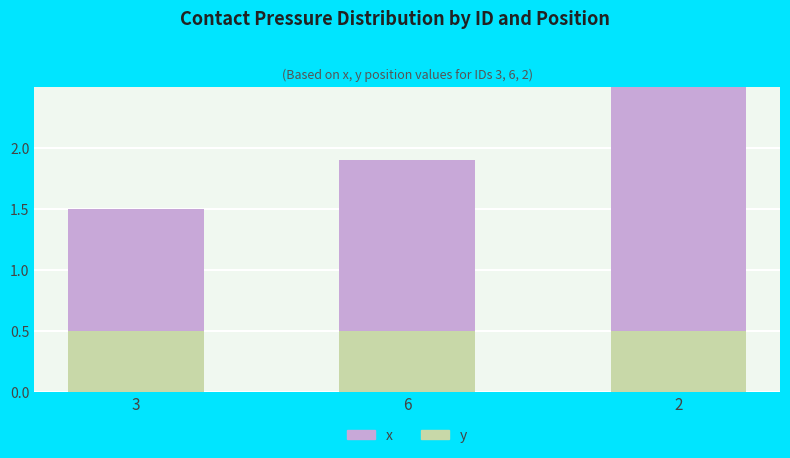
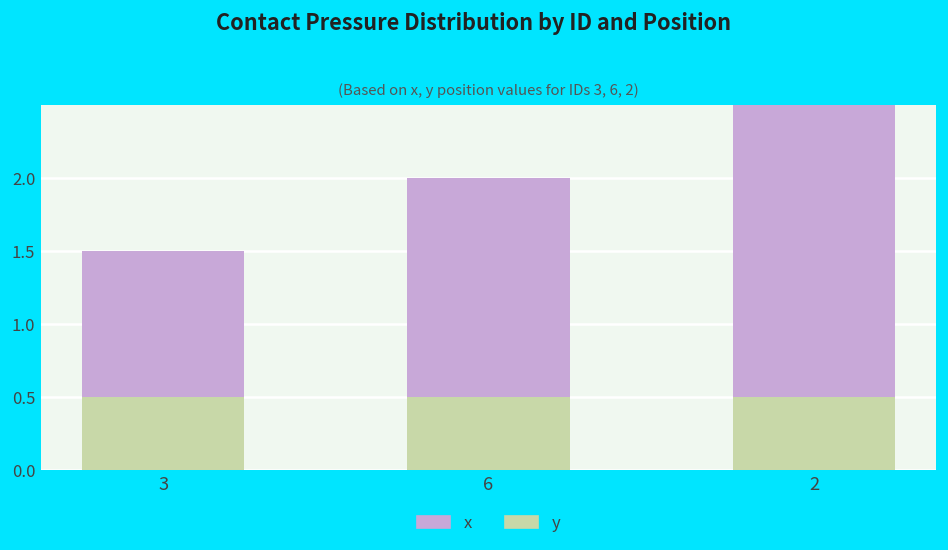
x, 6: 1.4 -> 1.5
